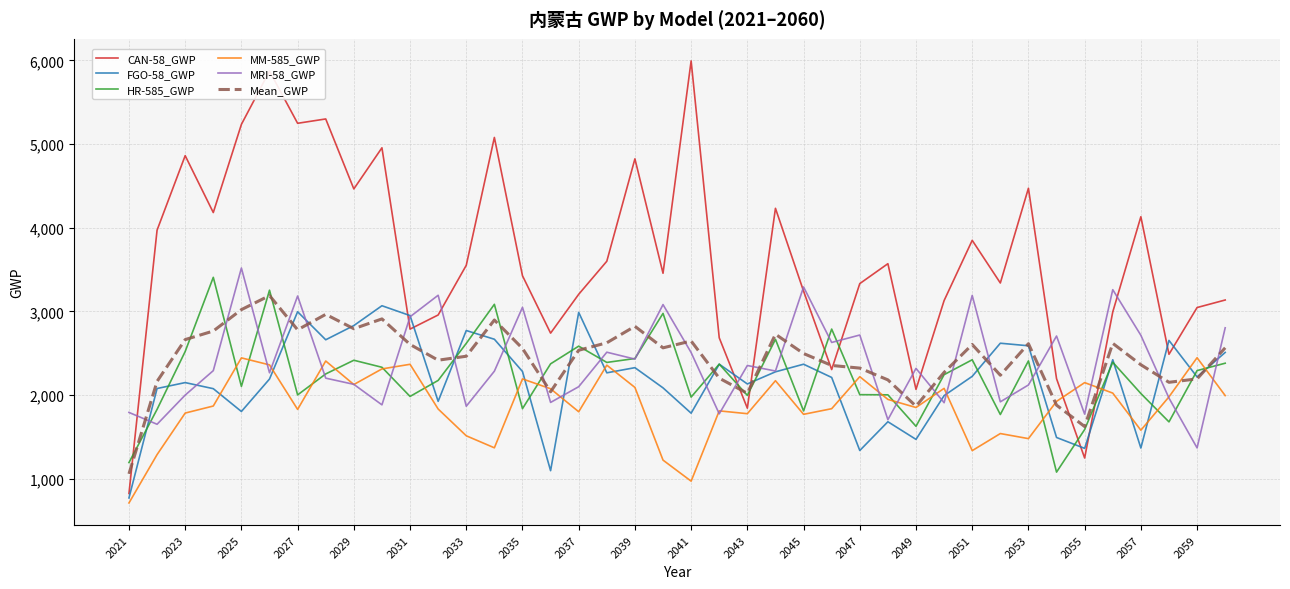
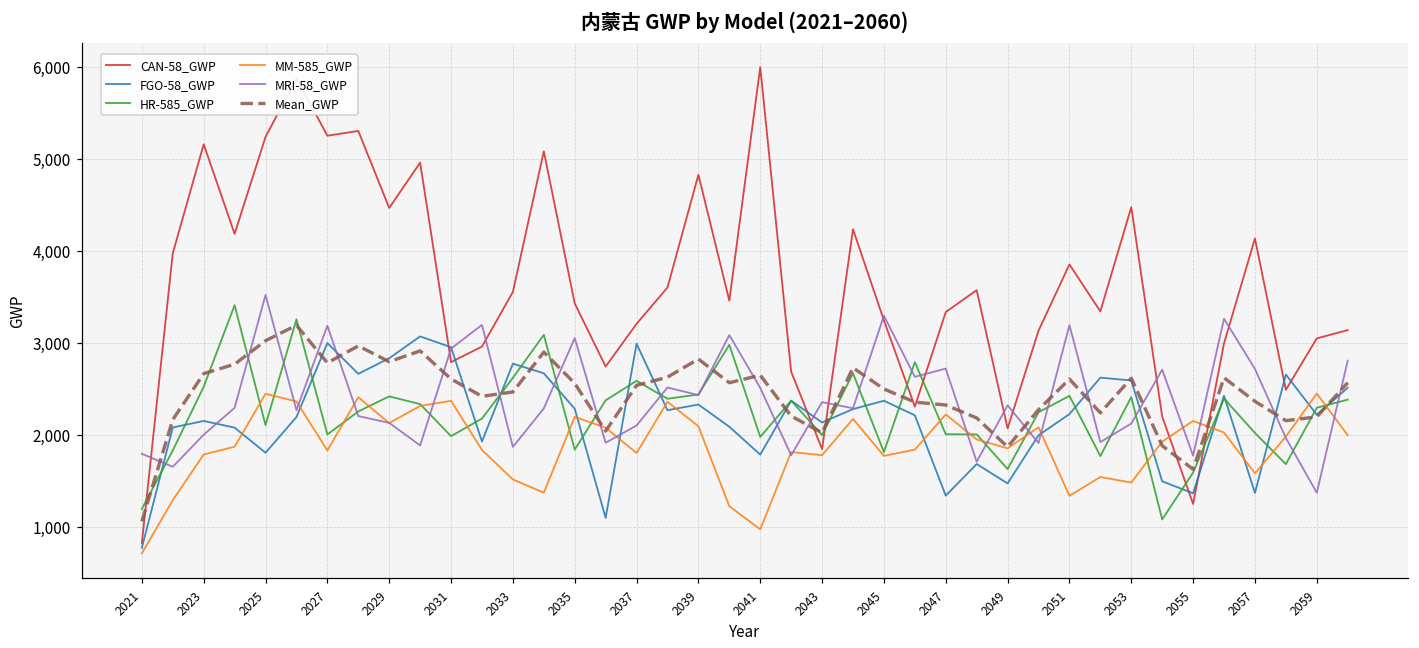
CAN-58_GWP, 2023: 4,900 -> 5,200
